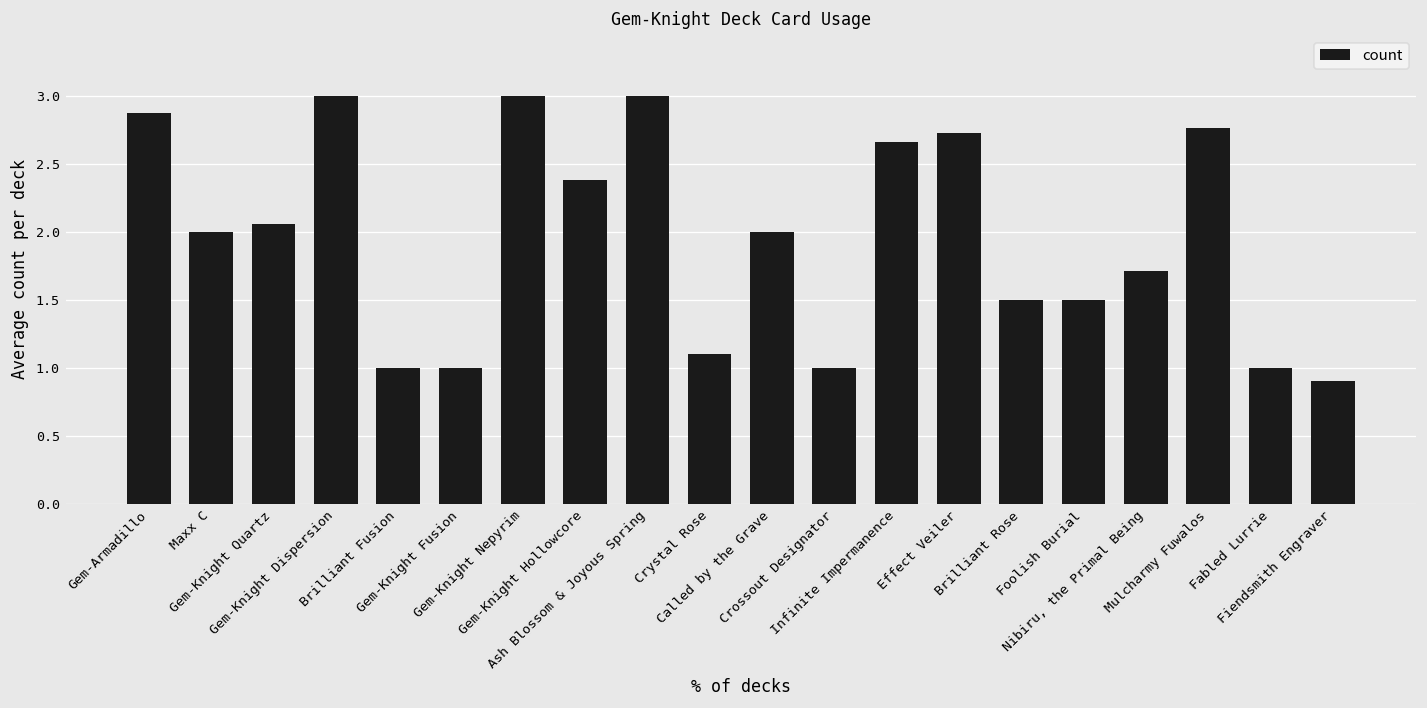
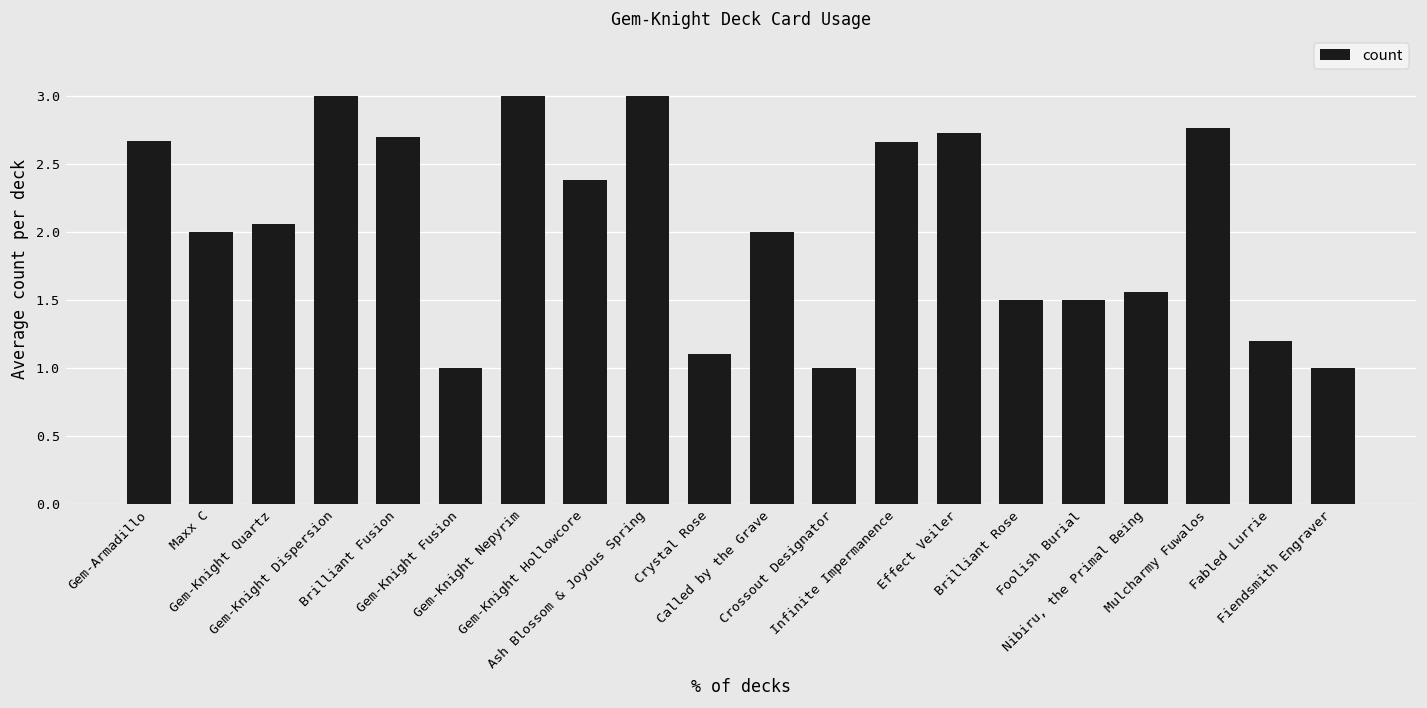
Gem-Armadillo: 2.88 -> 2.67
Brilliant Fusion: 1.0 -> 2.7
Nibiru, the Primal Being: 1.71 -> 1.56
Fabled Lurrie: 1.0 -> 1.2
Fiendsmith Engraver: 0.9 -> 1.0
